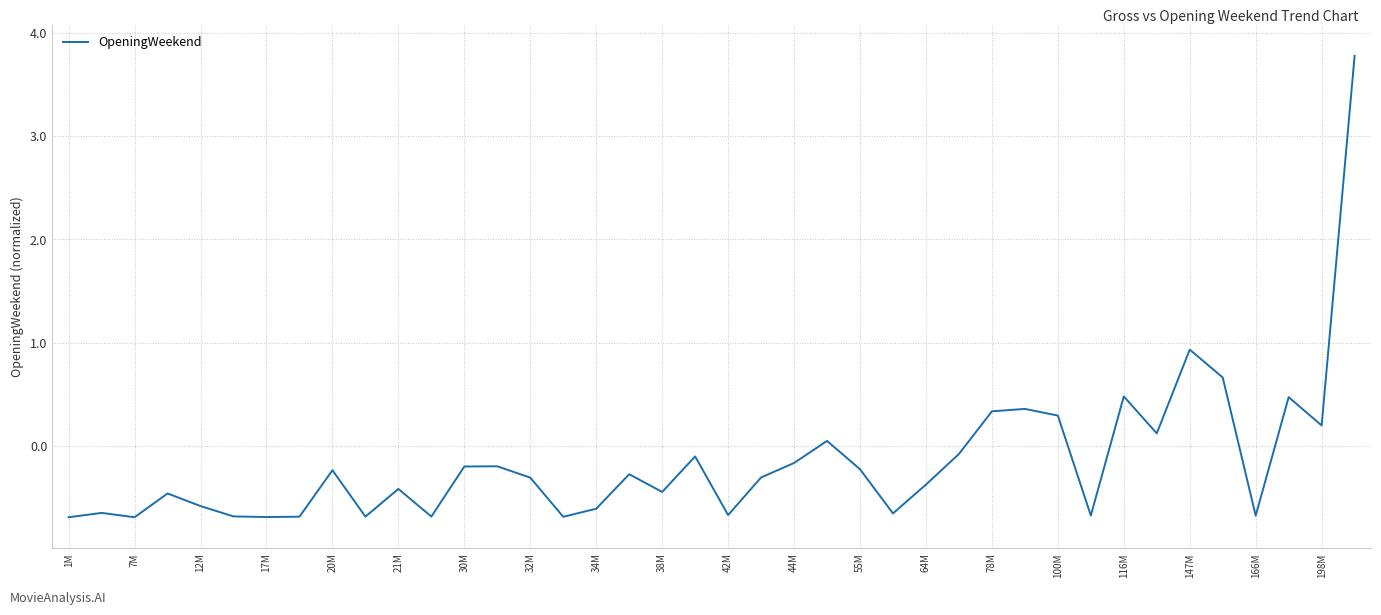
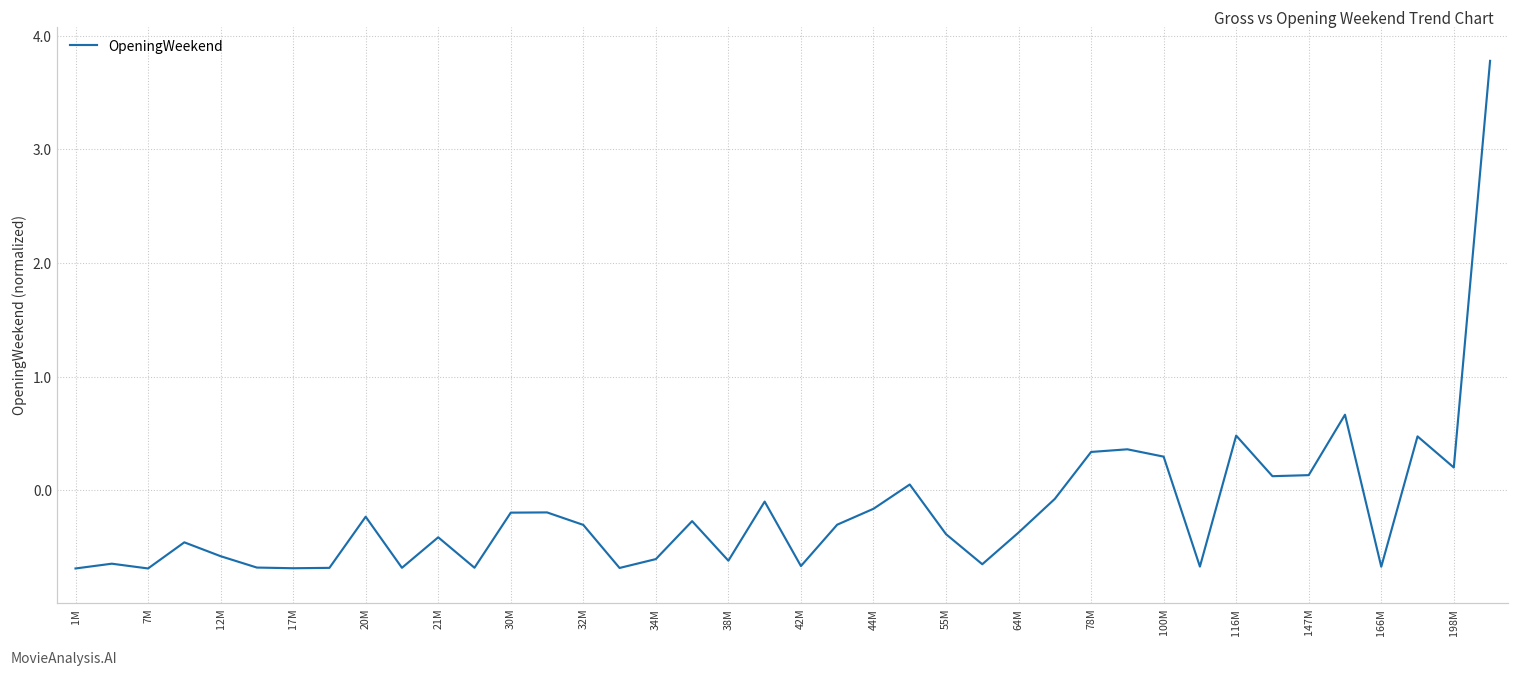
38M: -0.44 -> -0.62
55M: -0.22 -> -0.39
147M: 0.93 -> 0.13
